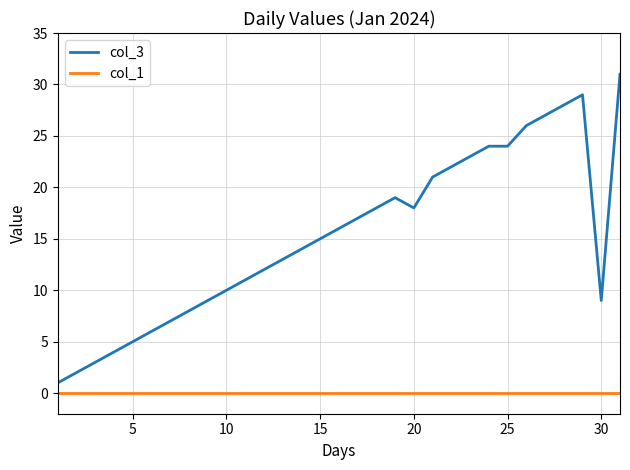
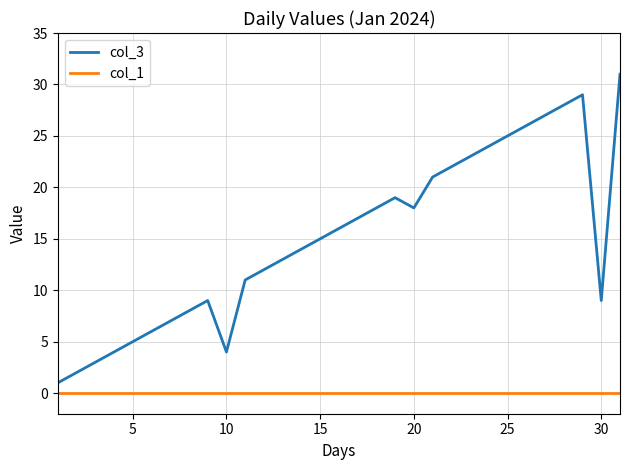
col_3, 10: 10 -> 4
col_3, 25: 24 -> 25
